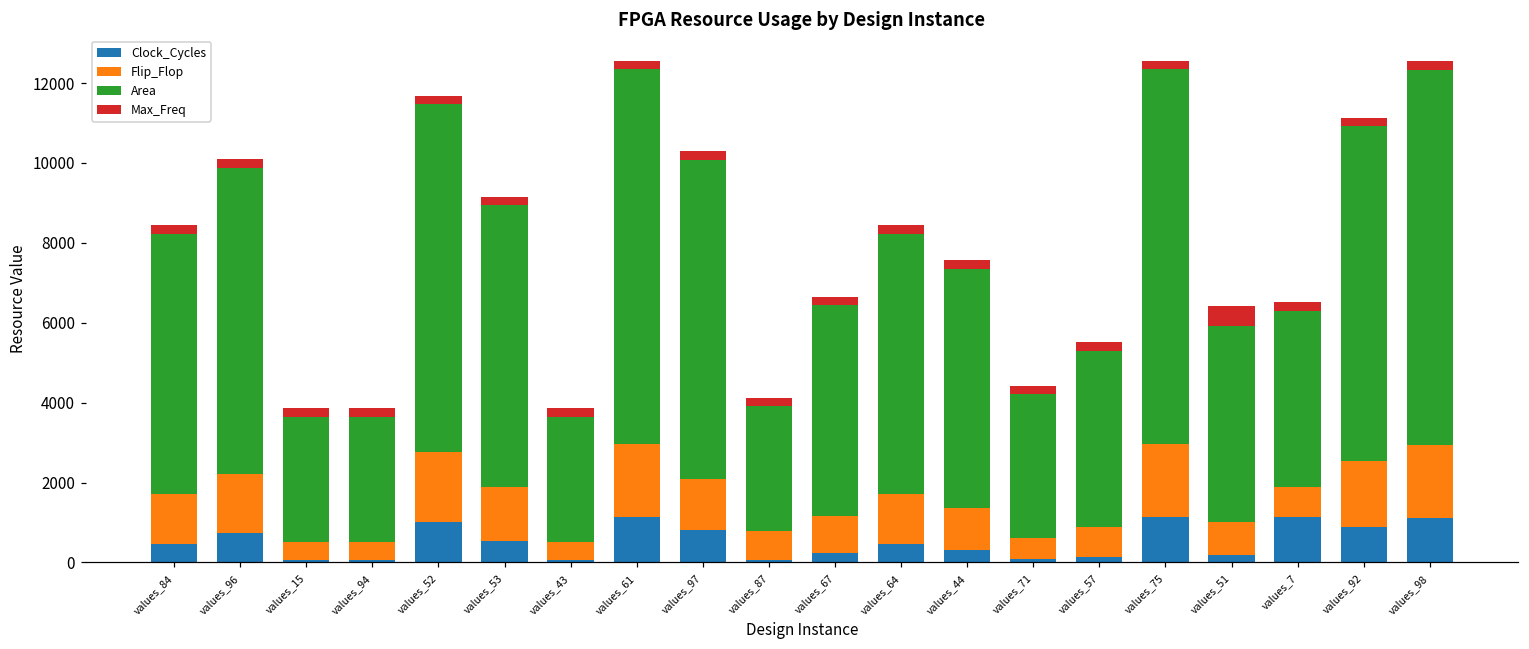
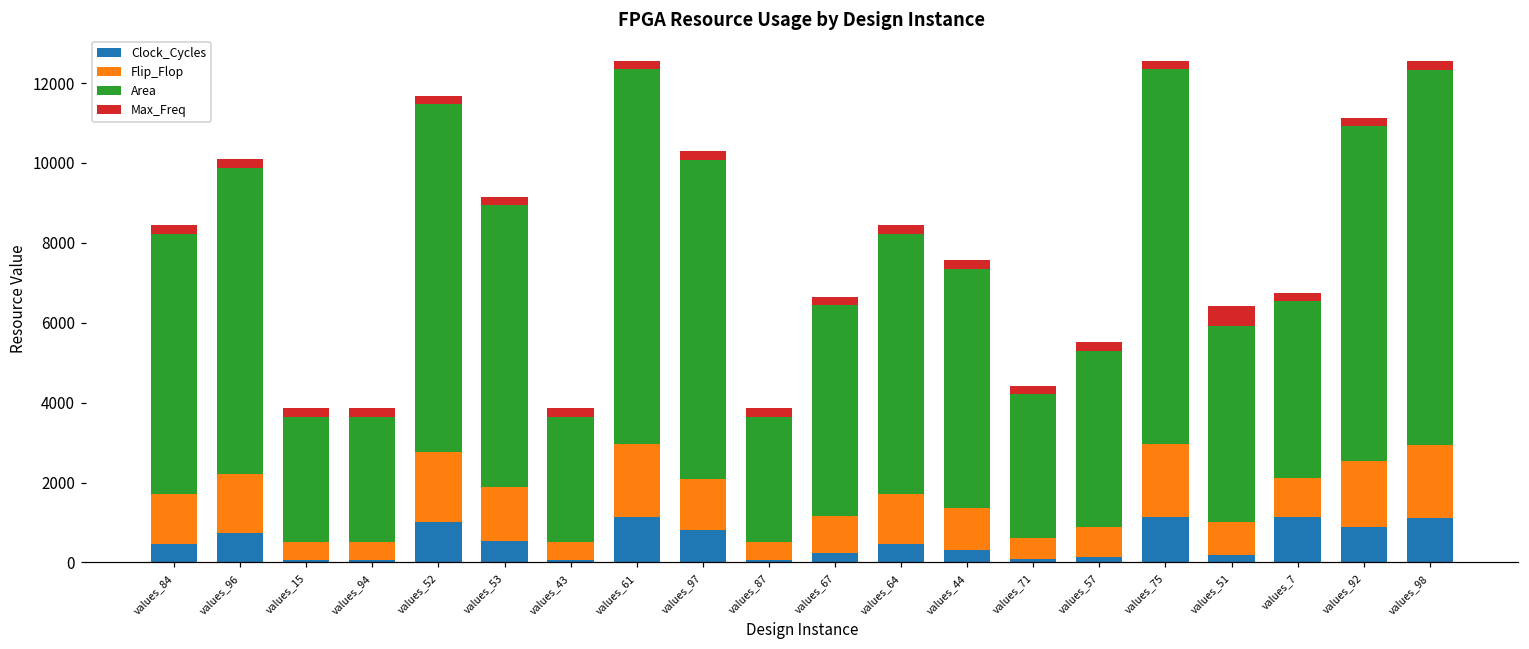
Flip_Flop, values_87: 700 -> 500
Flip_Flop, values_7: 700 -> 1000
